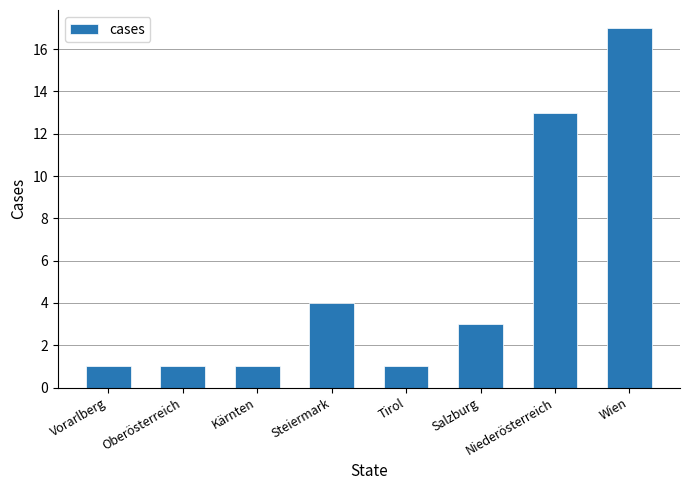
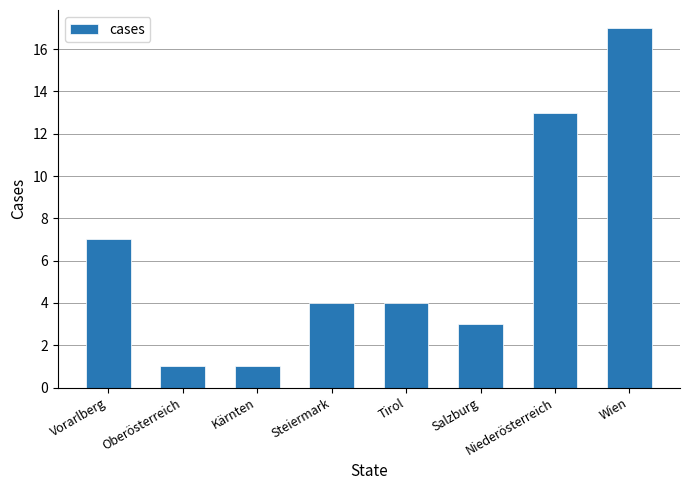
Vorarlberg: 1 -> 7
Tirol: 1 -> 4
